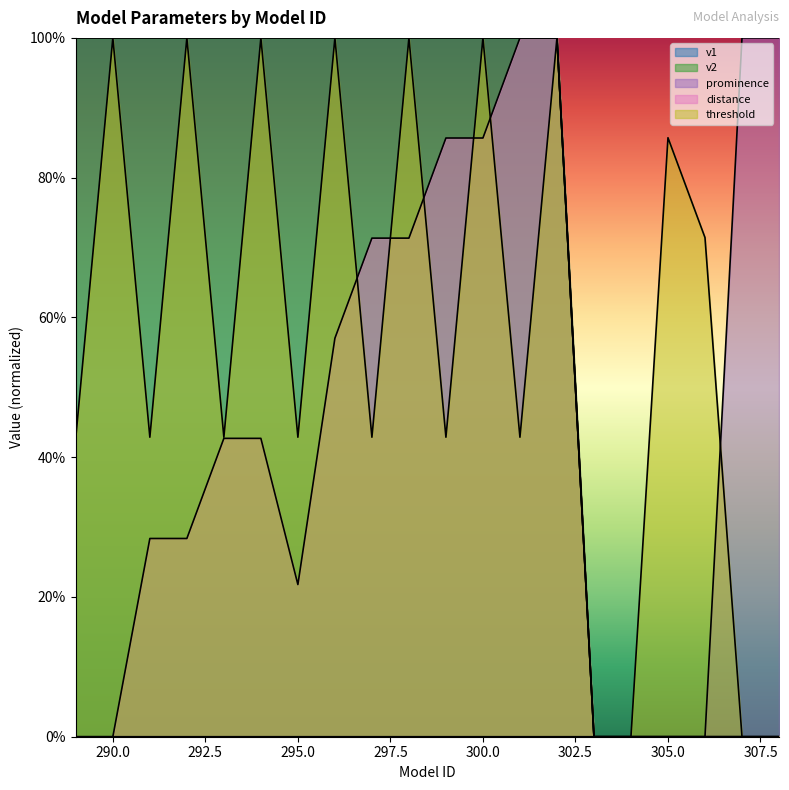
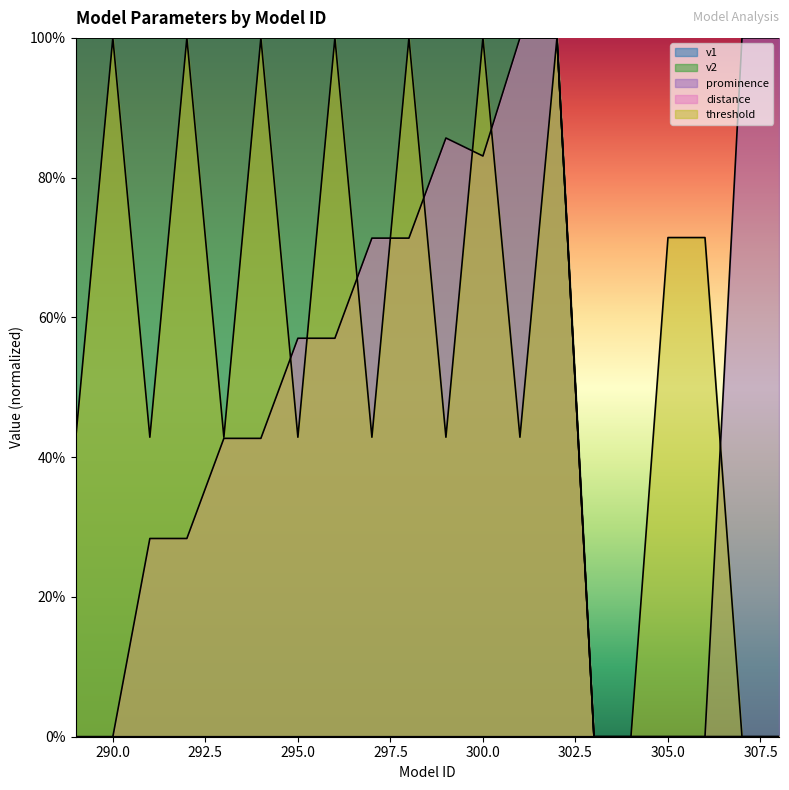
distance, 295.0: 22% -> 57%
distance, 300.0: 86% -> 83%
threshold, 305.0: 86% -> 71%
